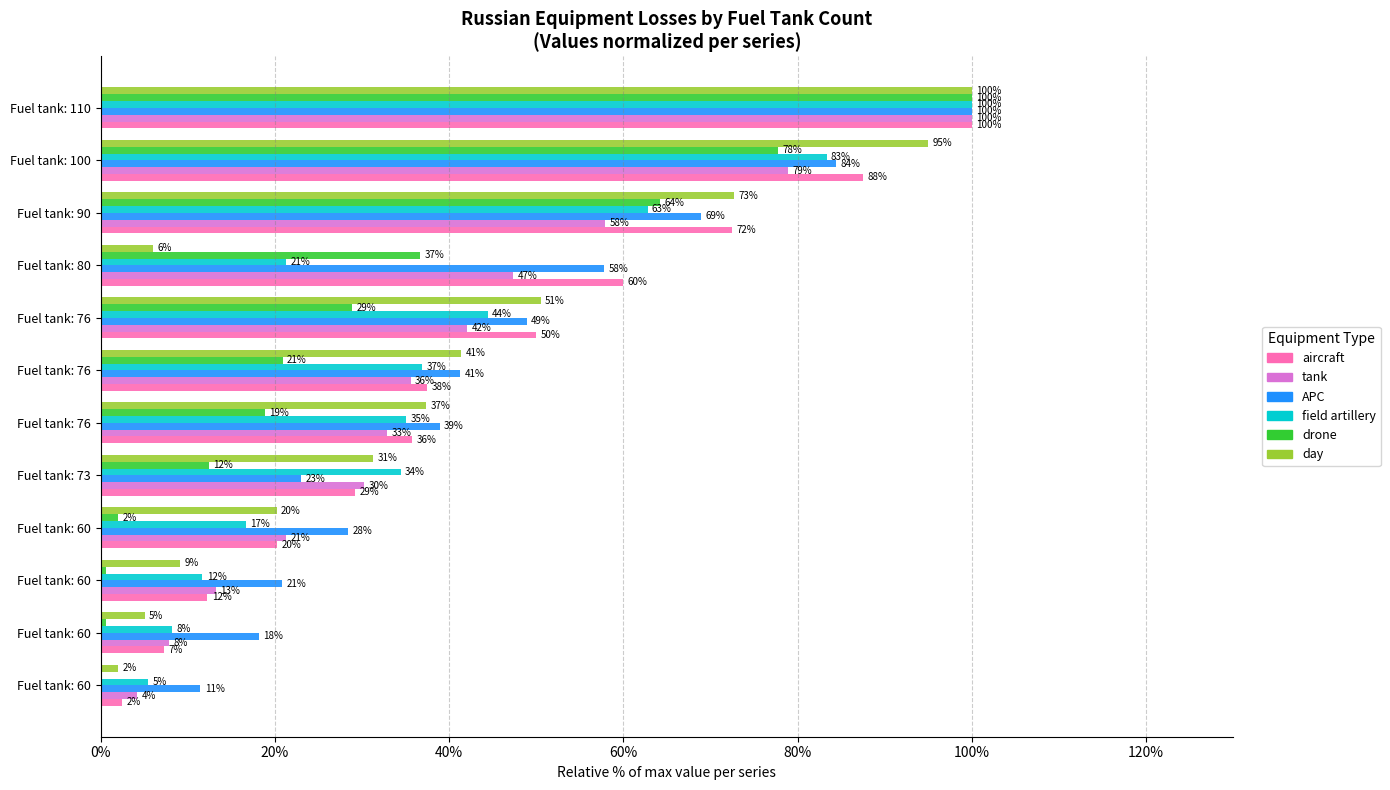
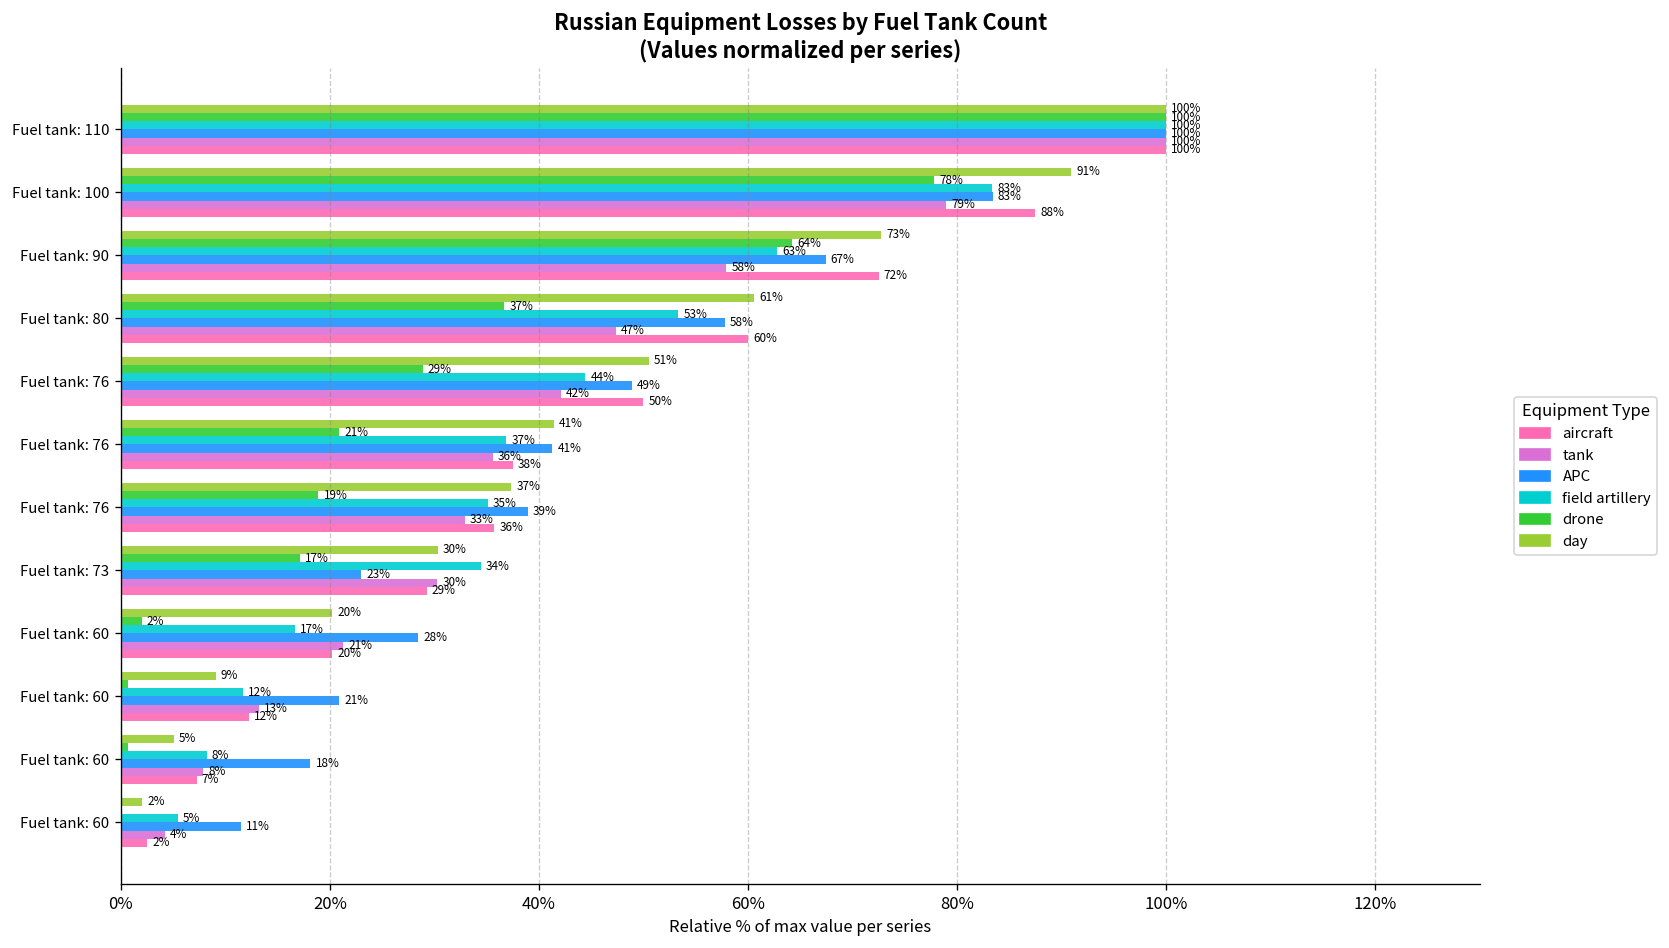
day, Fuel tank: 100: 95% -> 91%
APC, Fuel tank: 100: 84% -> 83%
APC, Fuel tank: 90: 69% -> 67%
day, Fuel tank: 80: 6% -> 61%
field artillery, Fuel tank: 80: 21% -> 53%
day, Fuel tank: 73: 31% -> 30%
drone, Fuel tank: 73: 12% -> 17%
